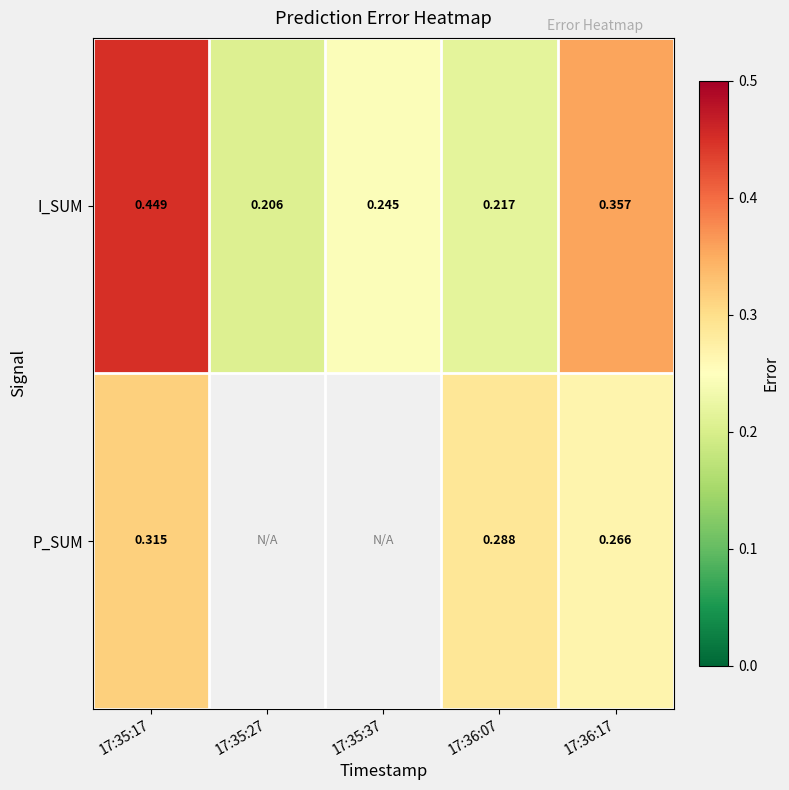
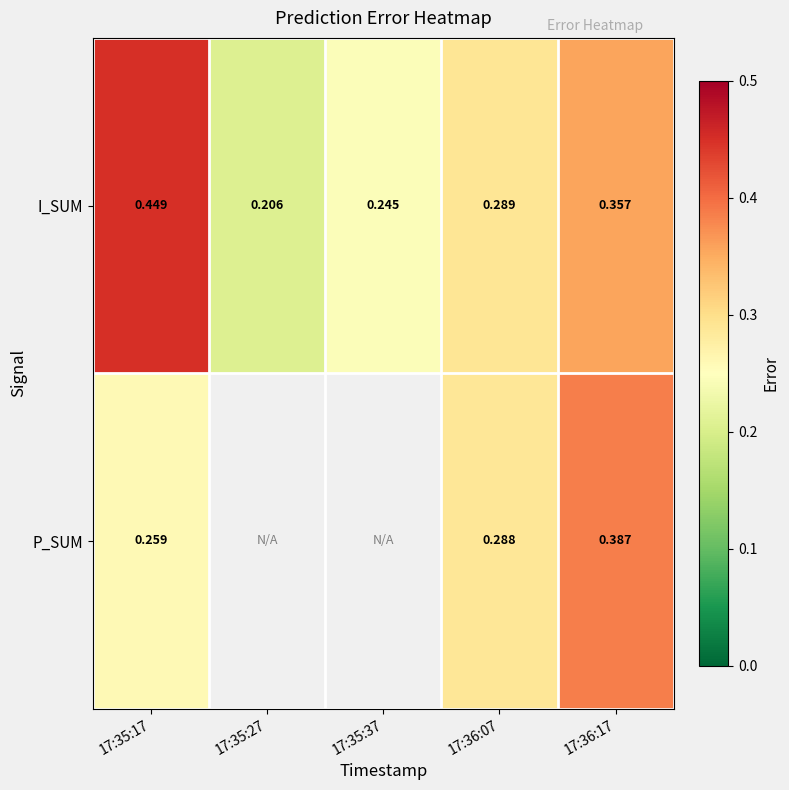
I_SUM, 17:36:07: 0.217 -> 0.289
P_SUM, 17:35:17: 0.315 -> 0.259
P_SUM, 17:36:17: 0.266 -> 0.387
